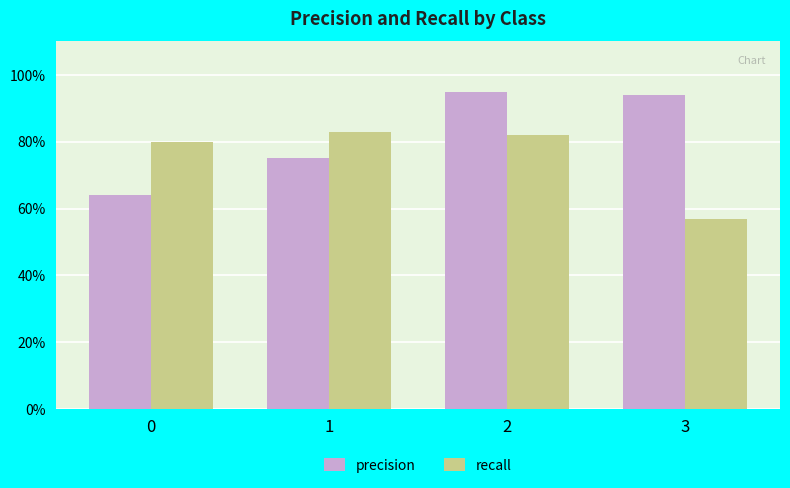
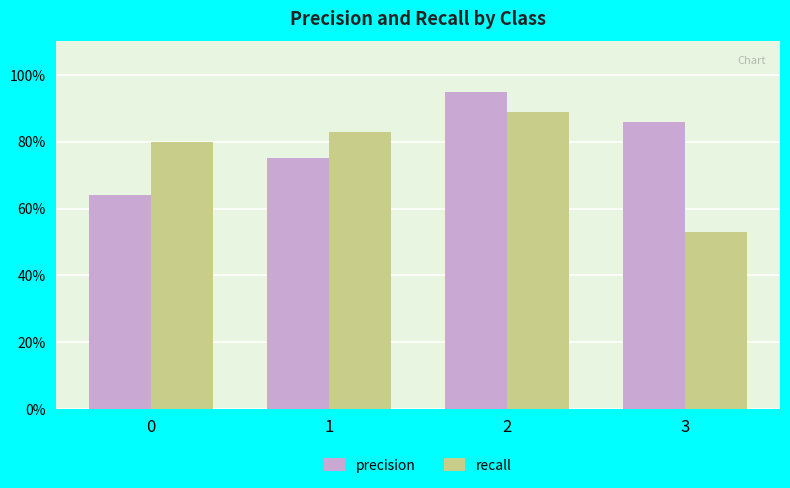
recall, 2: 82% -> 89%
precision, 3: 94% -> 86%
recall, 3: 57% -> 53%
